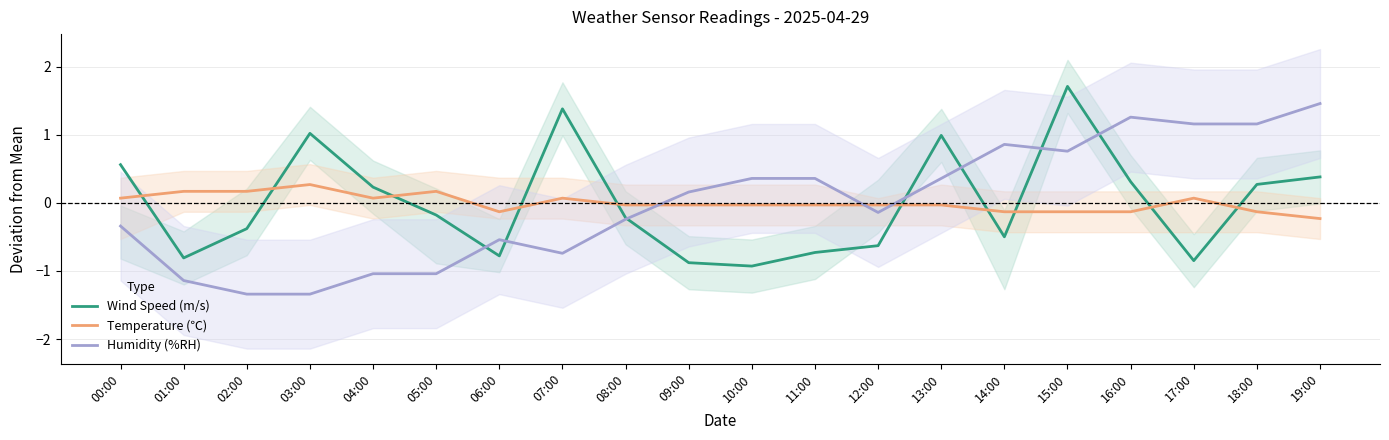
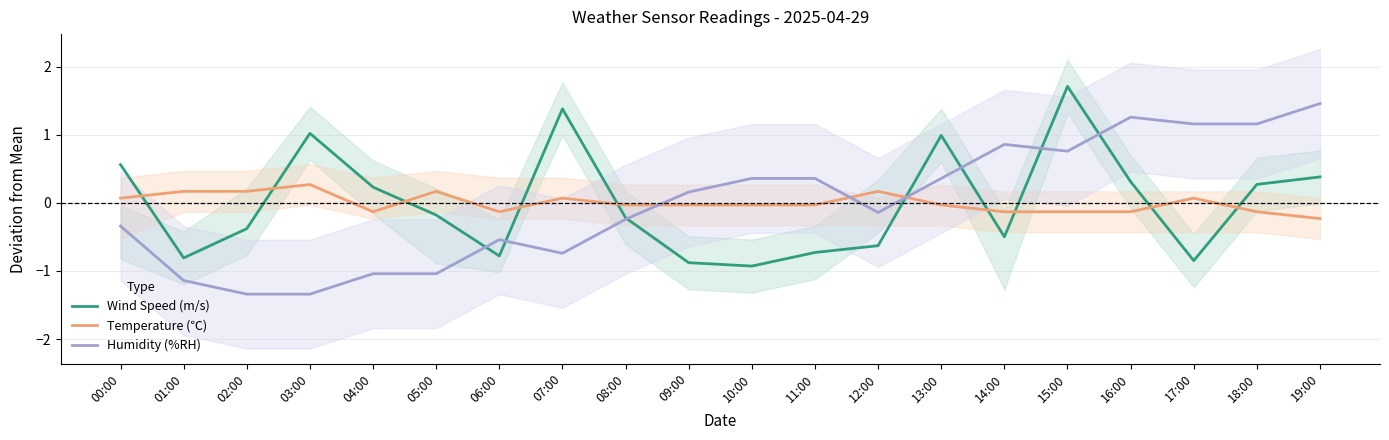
Temperature (℃), 04:00: 0.1 -> -0.1
Temperature (℃), 12:00: 0.0 -> 0.2
